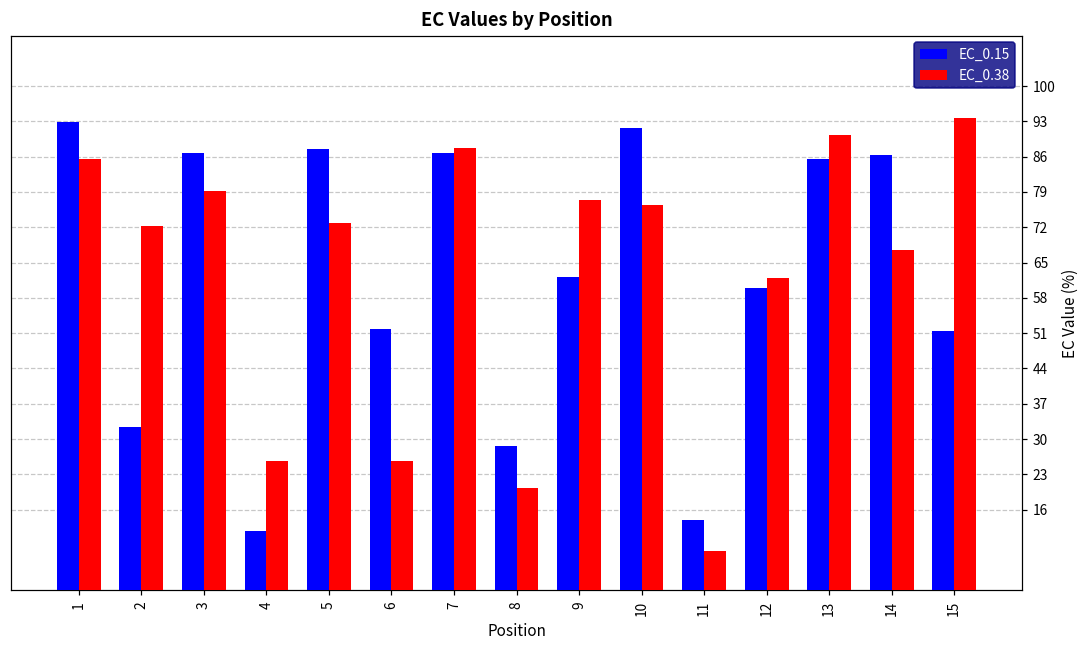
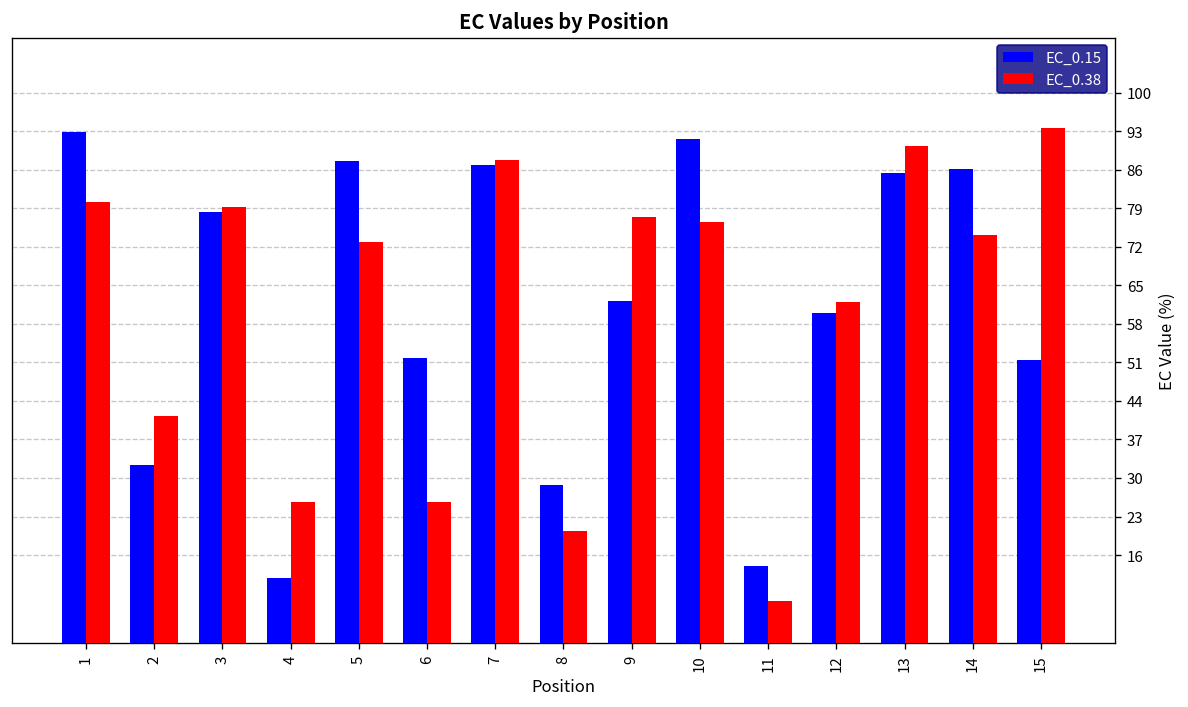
EC_0.38, 1: 86 -> 80
EC_0.38, 2: 72 -> 41
EC_0.15, 3: 87 -> 78
EC_0.38, 14: 68 -> 74
